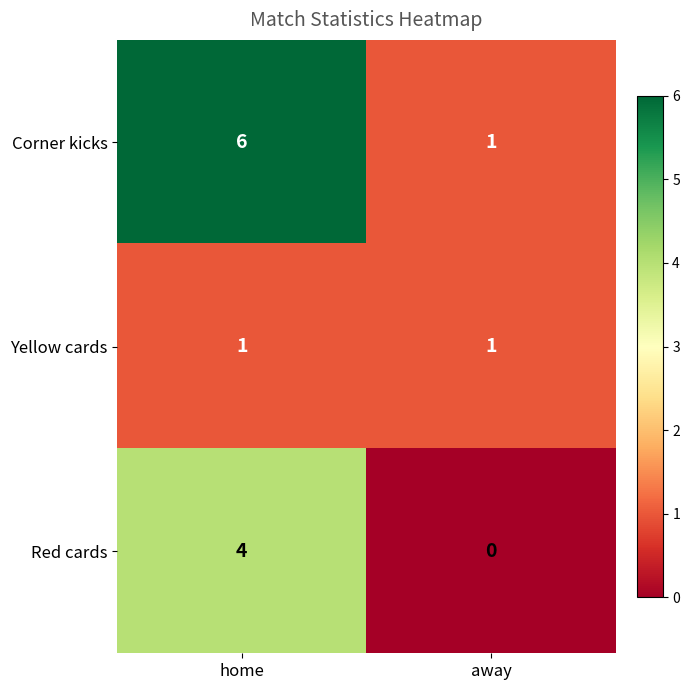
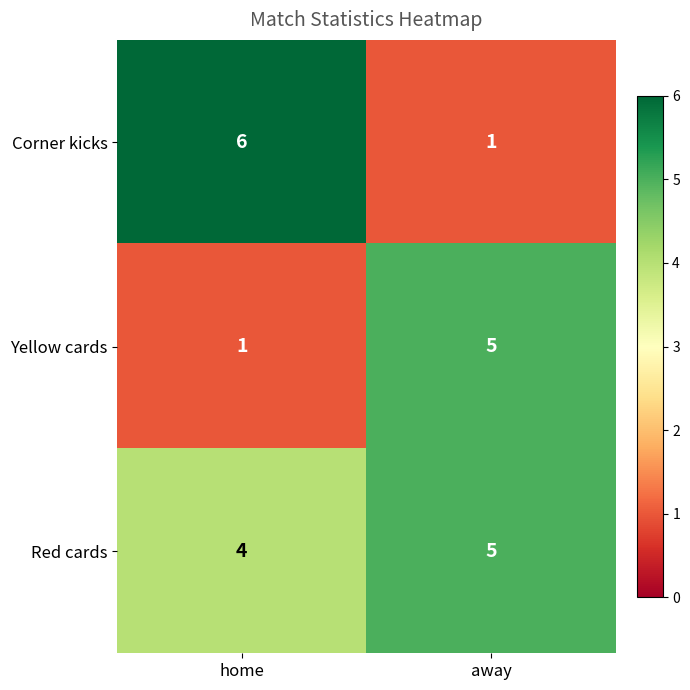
Yellow cards, away: 1 -> 5
Red cards, away: 0 -> 5
